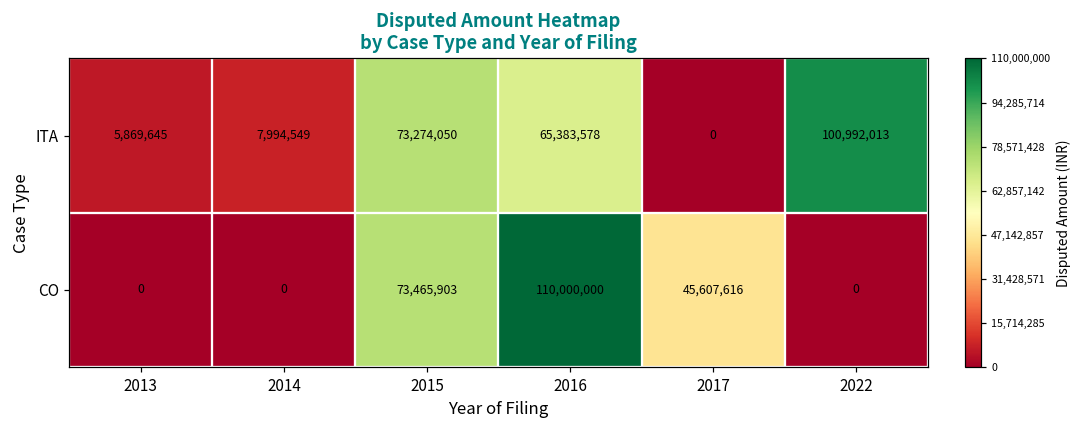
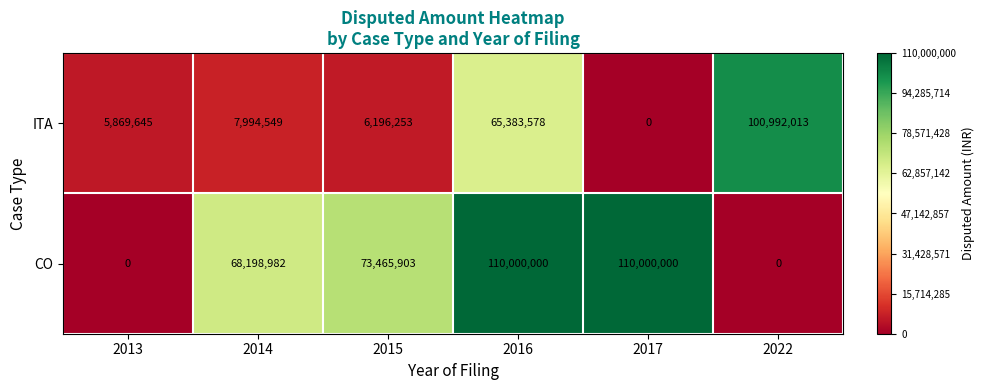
ITA, 2015: 73,274,050 -> 6,196,253
CO, 2014: 0 -> 68,198,982
CO, 2017: 45,607,616 -> 110,000,000
